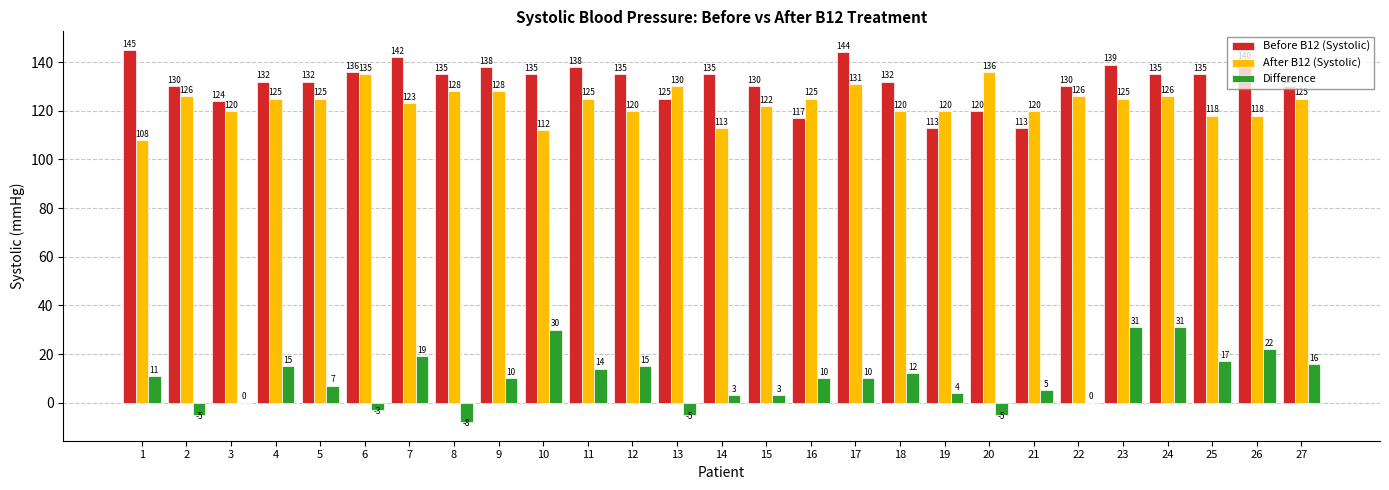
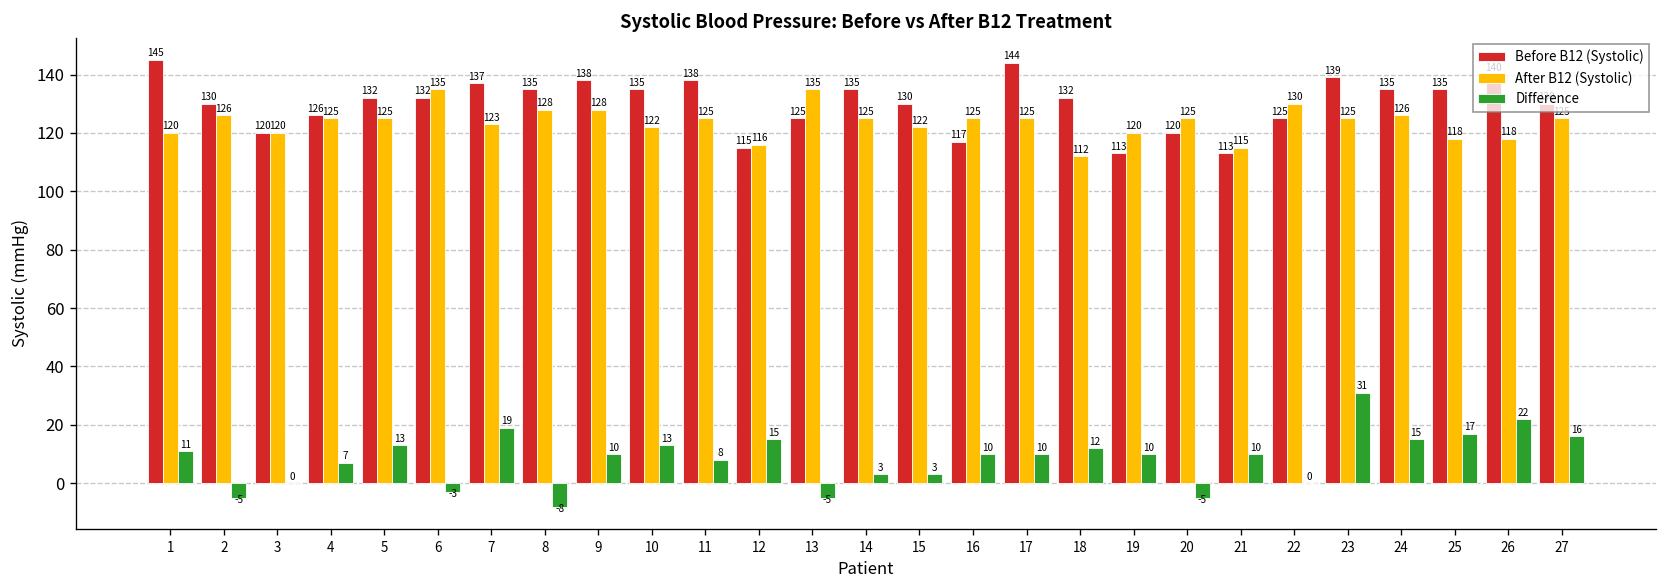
After B12 (Systolic), 1: 108 -> 120
Before B12 (Systolic), 3: 124 -> 120
Before B12 (Systolic), 4: 132 -> 126
Difference, 4: 15 -> 7
Difference, 5: 7 -> 13
Before B12 (Systolic), 6: 136 -> 132
Before B12 (Systolic), 7: 142 -> 137
After B12 (Systolic), 10: 112 -> 122
Difference, 10: 30 -> 13
Difference, 11: 14 -> 8
Before B12 (Systolic), 12: 135 -> 115
After B12 (Systolic), 12: 120 -> 116
After B12 (Systolic), 13: 130 -> 135
After B12 (Systolic), 14: 113 -> 125
After B12 (Systolic), 17: 131 -> 125
After B12 (Systolic), 18: 120 -> 112
Difference, 19: 4 -> 10
After B12 (Systolic), 20: 136 -> 125
After B12 (Systolic), 21: 120 -> 115
Difference, 21: 5 -> 10
Before B12 (Systolic), 22: 130 -> 125
After B12 (Systolic), 22: 126 -> 130
Difference, 24: 31 -> 15
